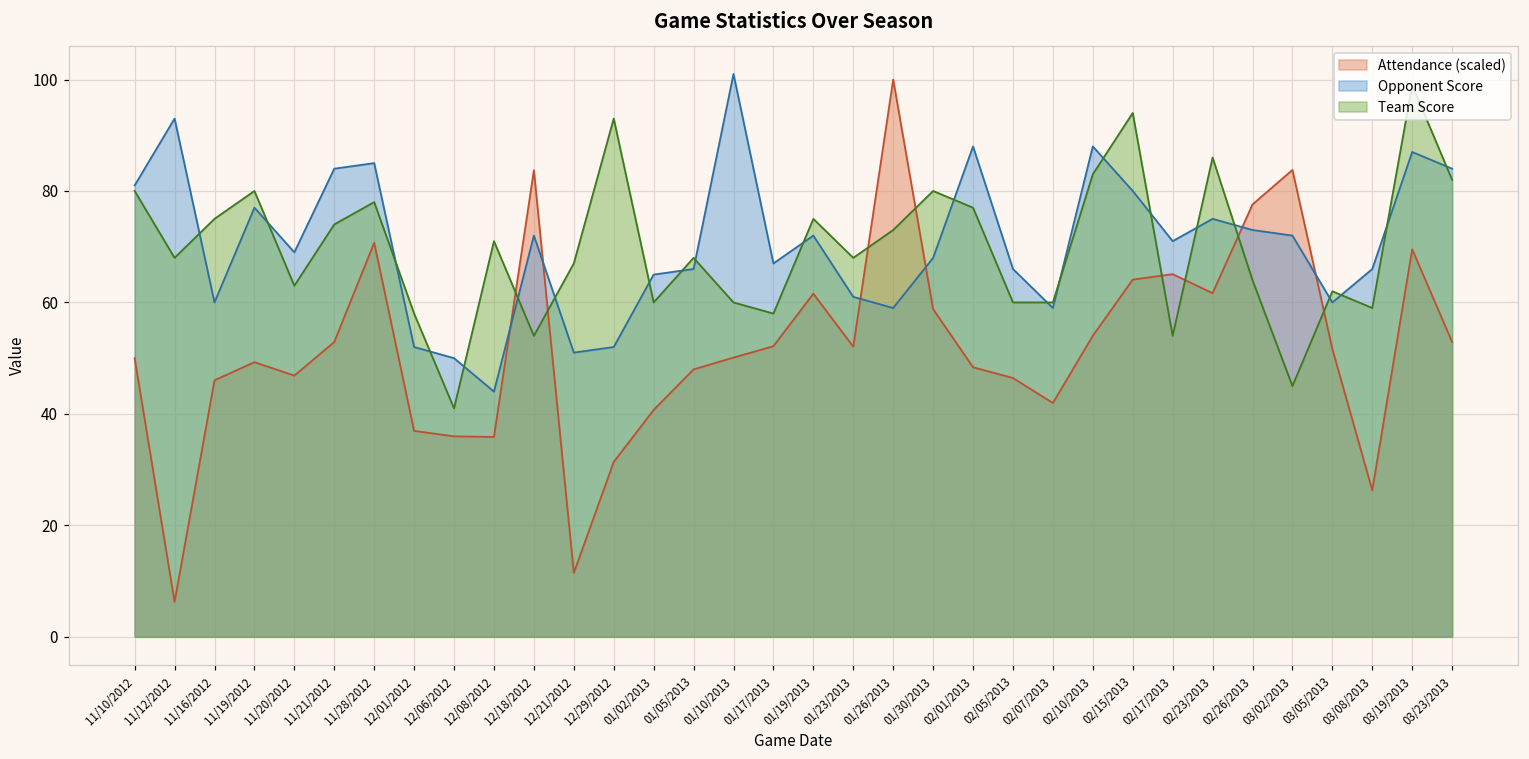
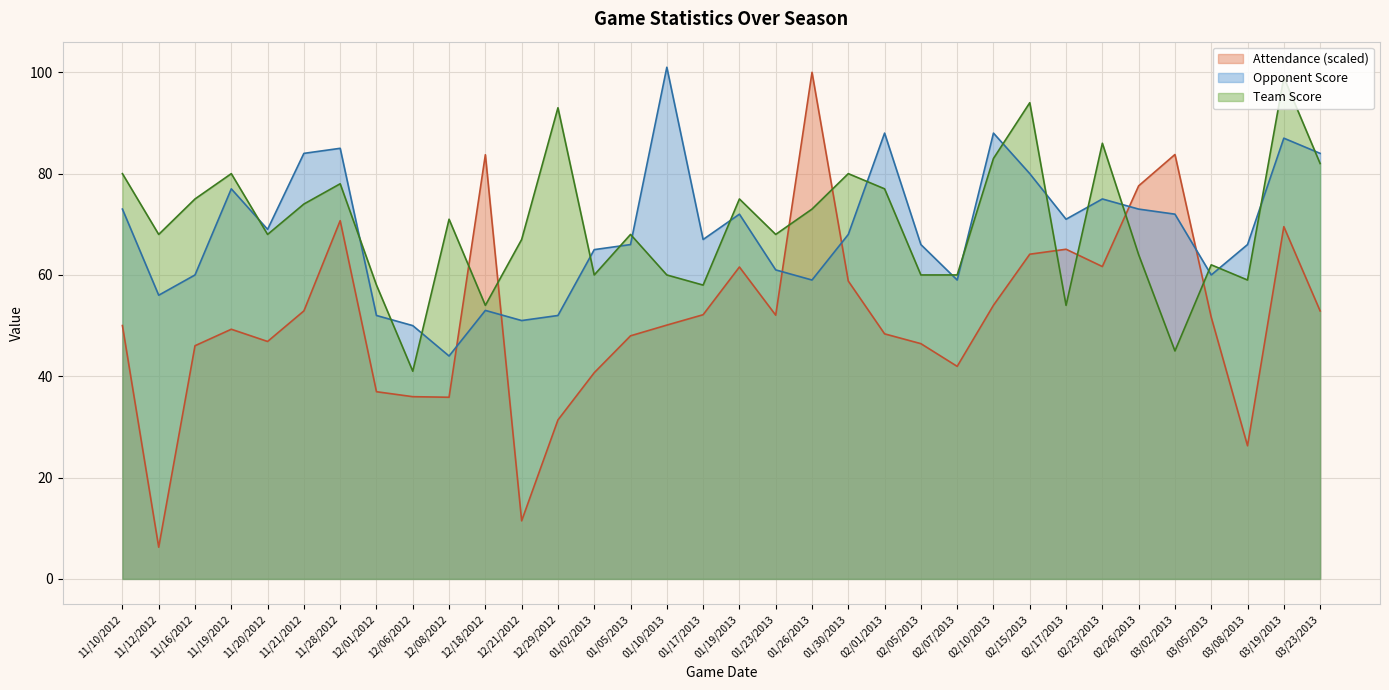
Opponent Score, 11/10/2012: 81 -> 73
Opponent Score, 11/12/2012: 93 -> 56
Team Score, 11/20/2012: 63 -> 68
Opponent Score, 12/18/2012: 72 -> 53
